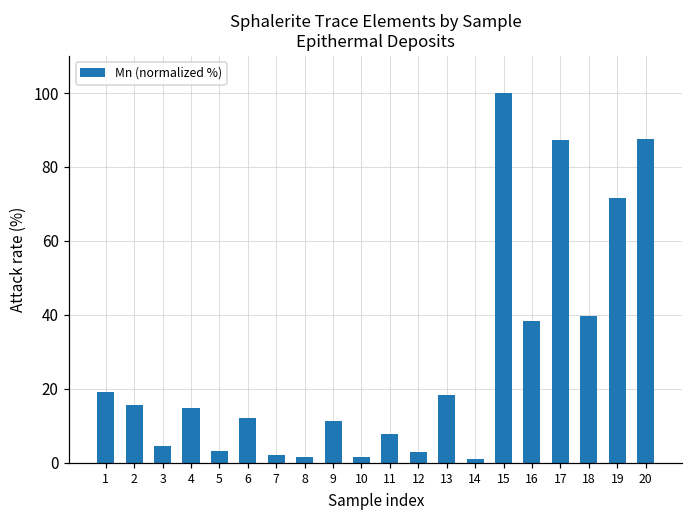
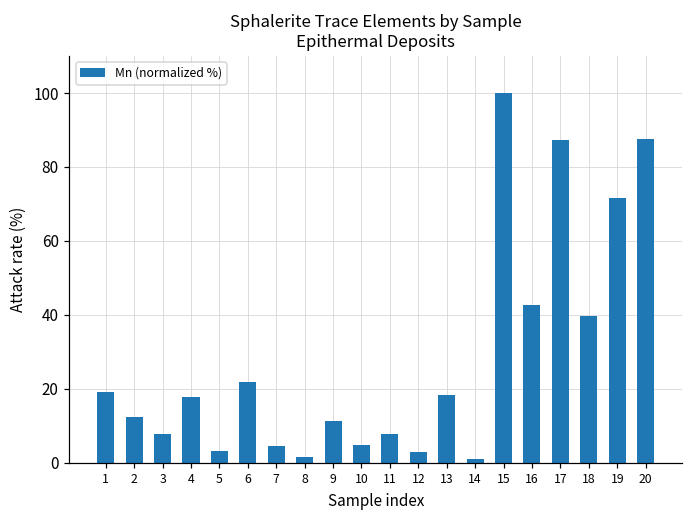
2: 16 -> 12
3: 5 -> 8
4: 15 -> 18
6: 12 -> 22
7: 2 -> 5
10: 2 -> 5
16: 38 -> 43
